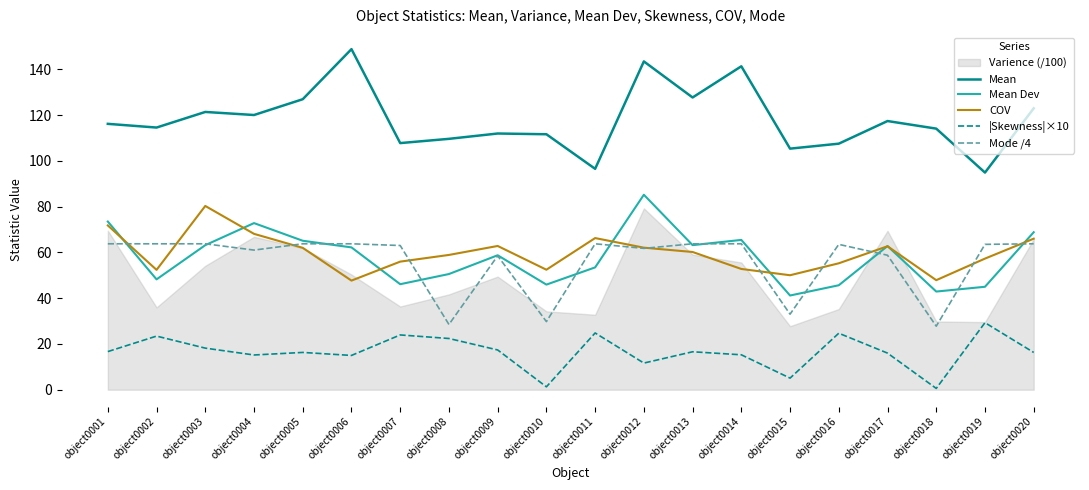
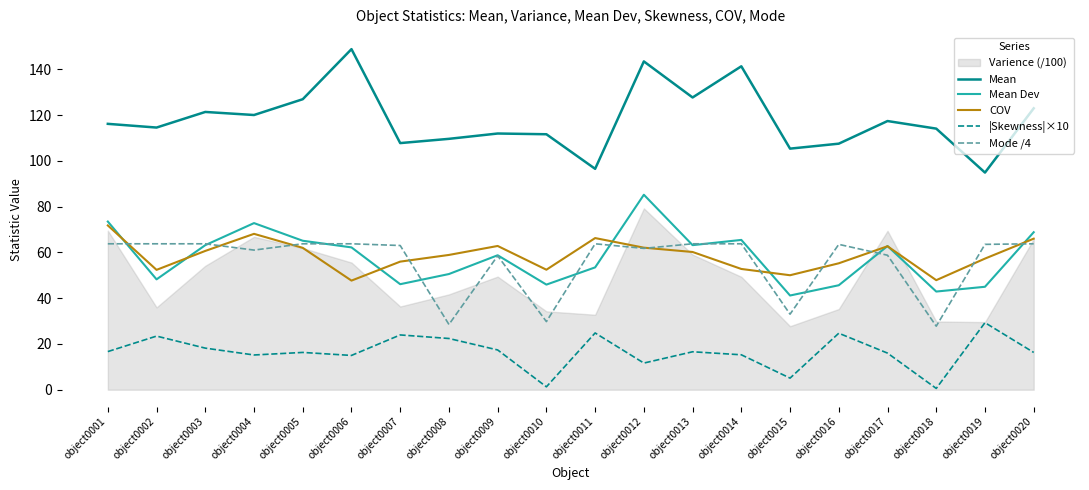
COV, object0003: 80 -> 61
Varience (/100), object0006: 50 -> 56
Varience (/100), object0014: 56 -> 49
